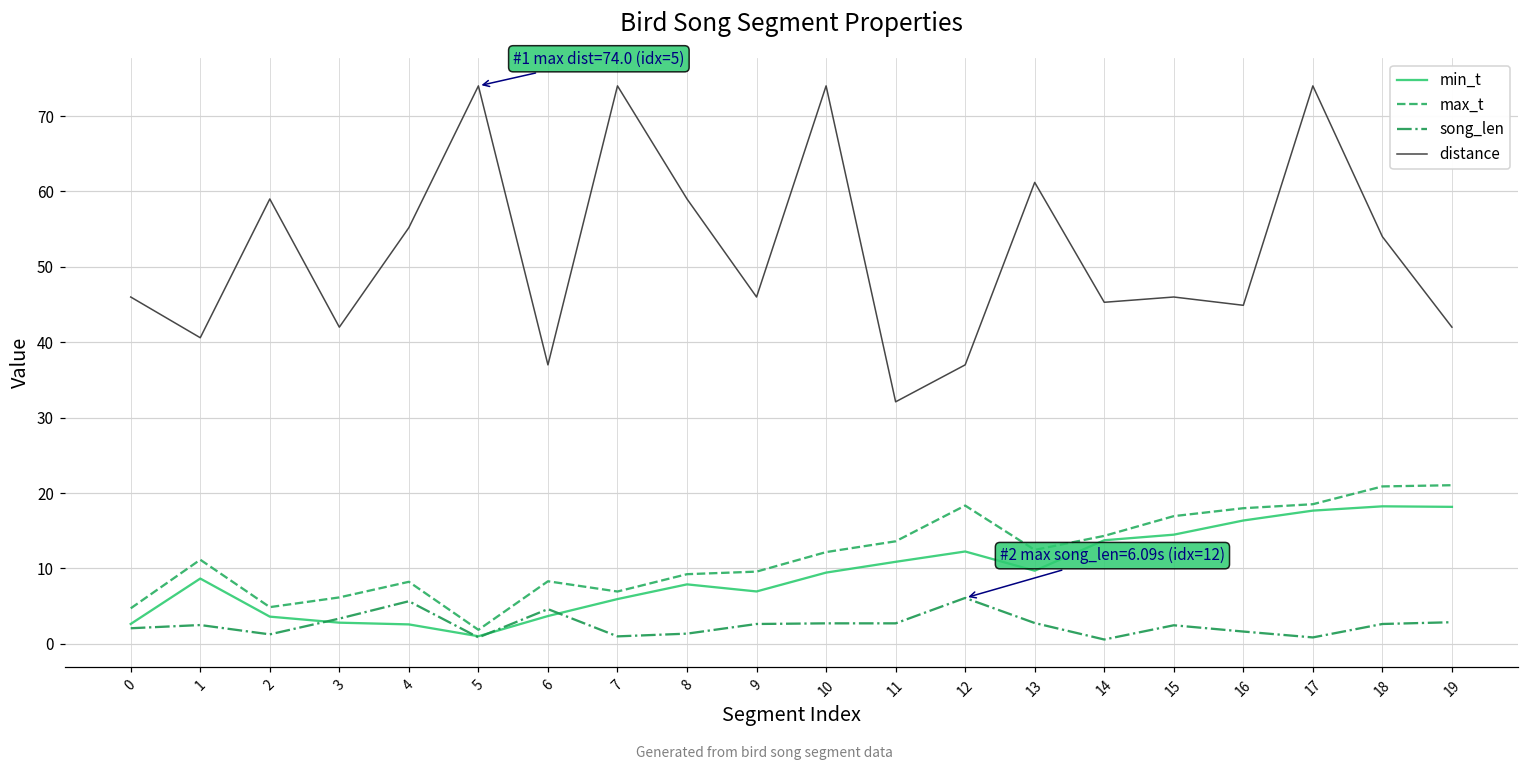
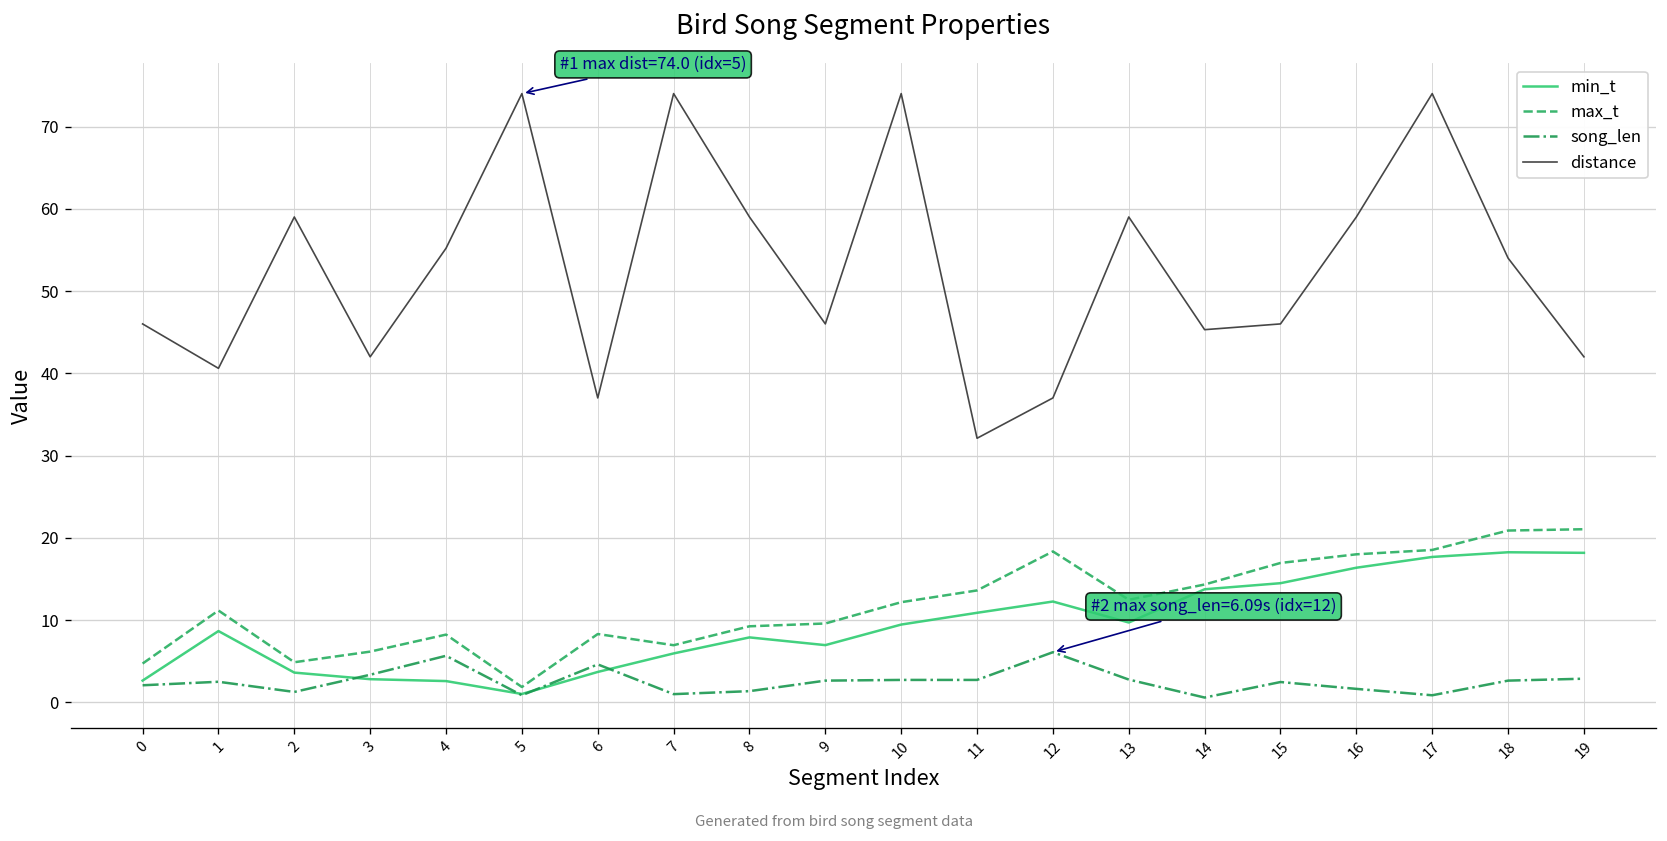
distance, 13: 61 -> 59
distance, 16: 45 -> 59
